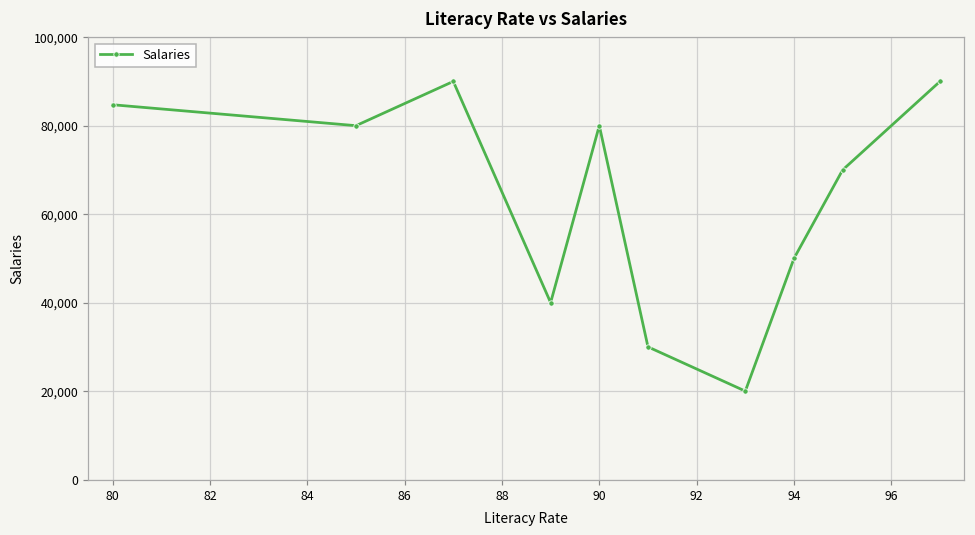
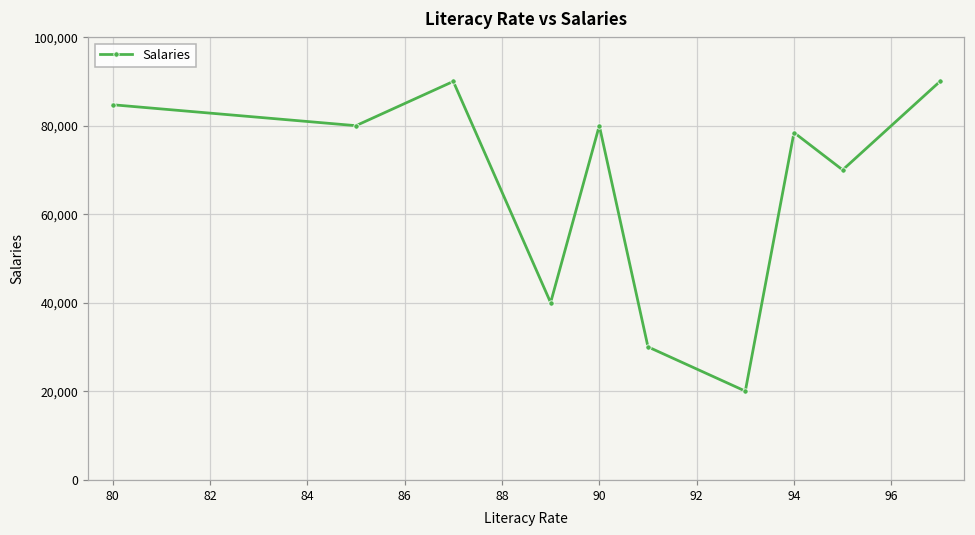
94: 50,000 -> 78,000
